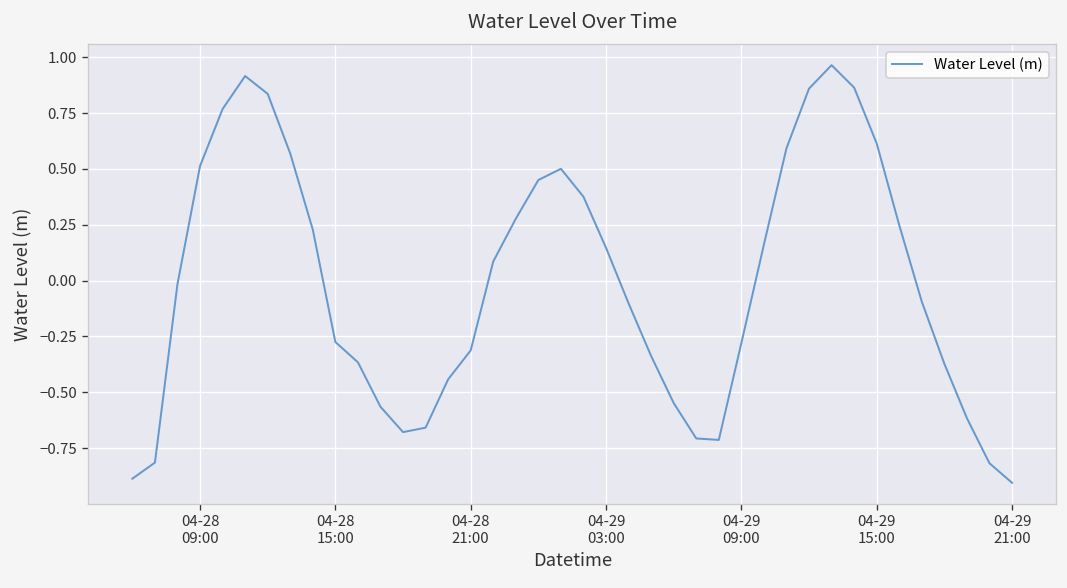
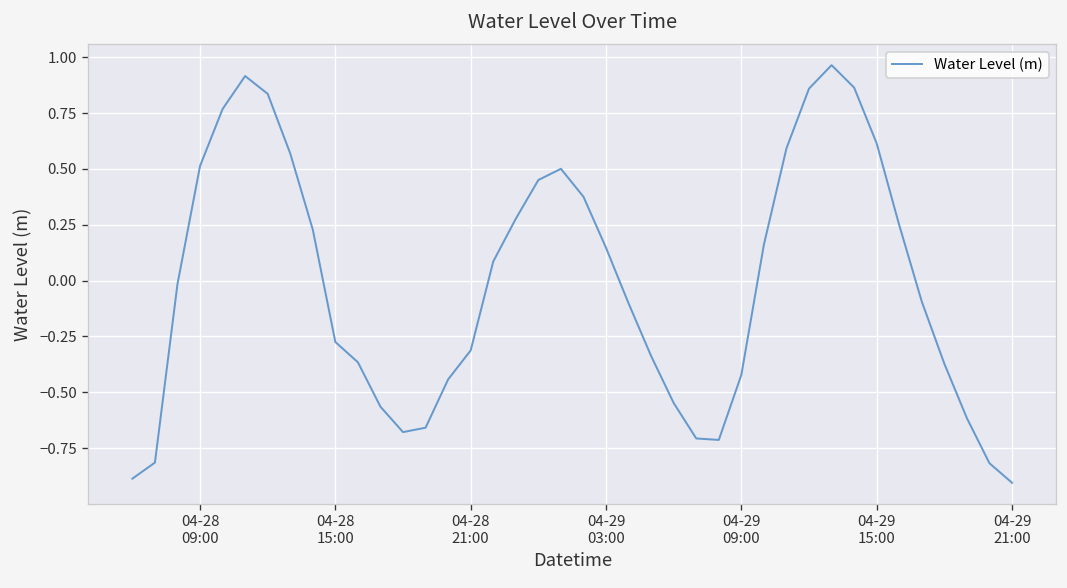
04-29 09:00: -0.28 -> -0.42
